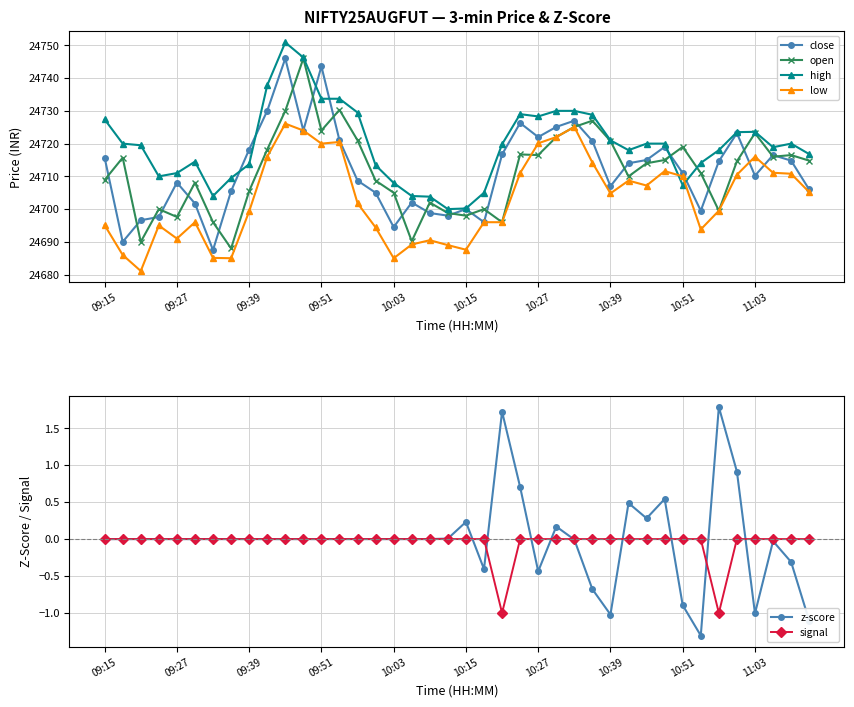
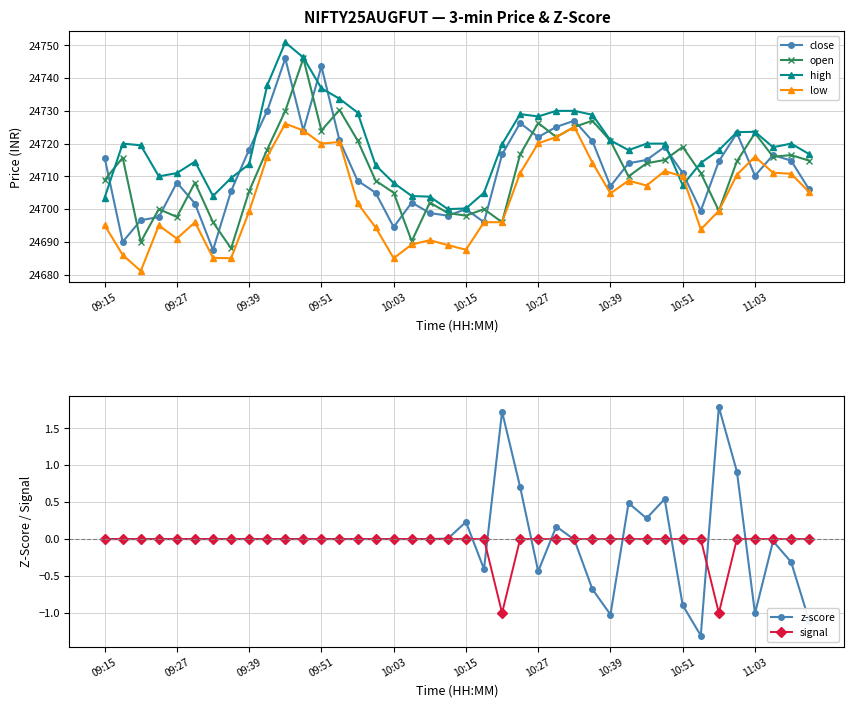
NIFTY25AUGFUT — 3-min Price & Z-Score, high, 09:15: 24727 -> 24704
NIFTY25AUGFUT — 3-min Price & Z-Score, high, 09:51: 24734 -> 24737
NIFTY25AUGFUT — 3-min Price & Z-Score, open, 10:27: 24717 -> 24726
